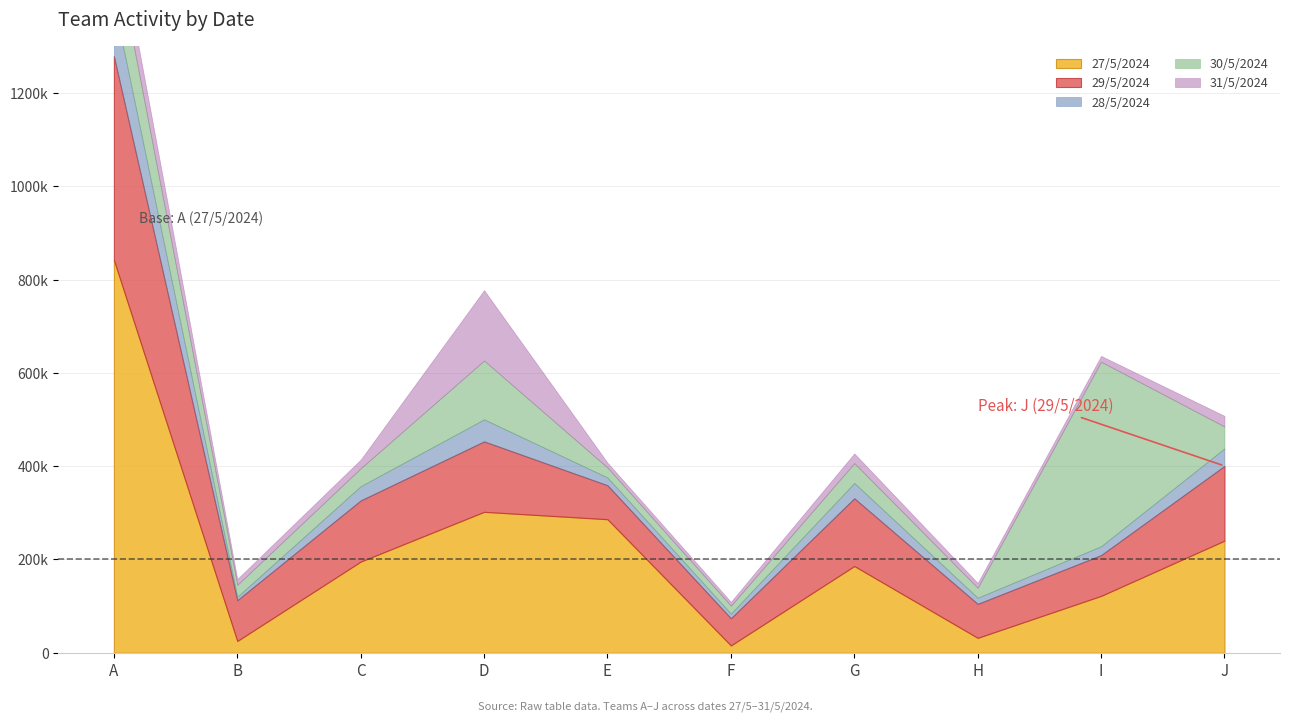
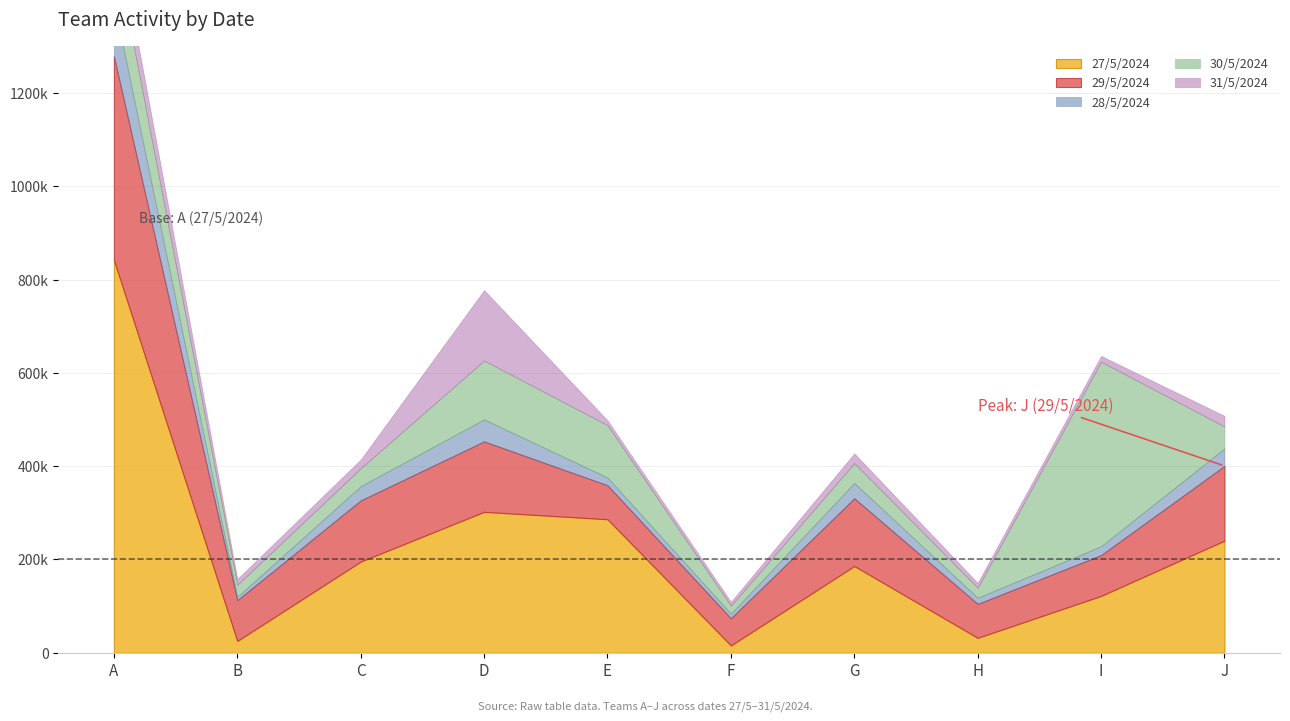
30/5/2024, E: 20000 -> 110000
